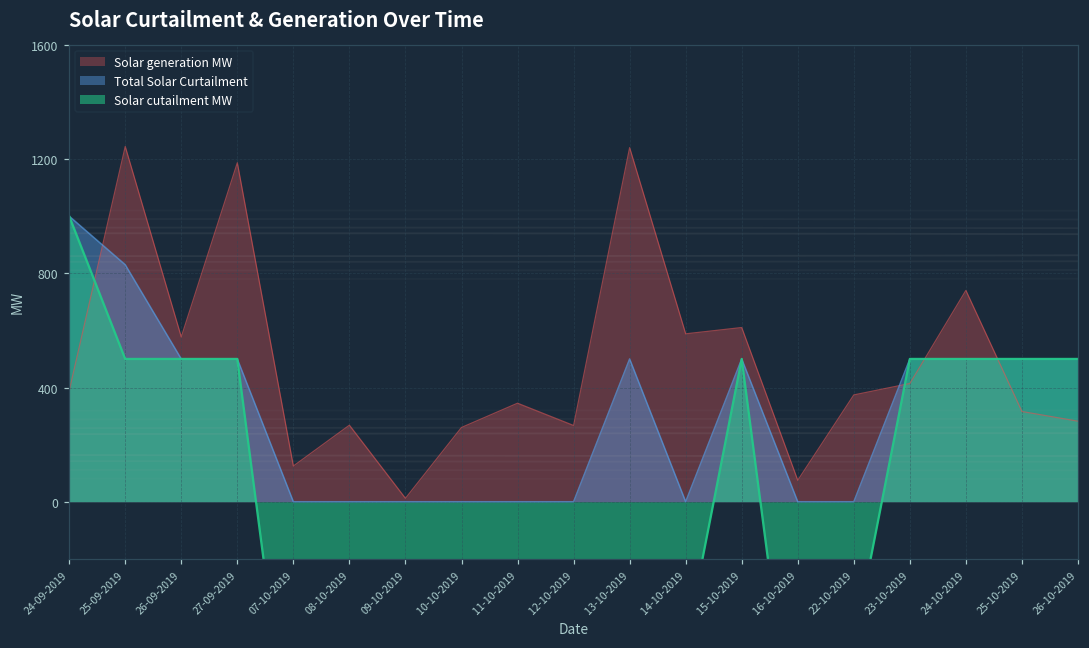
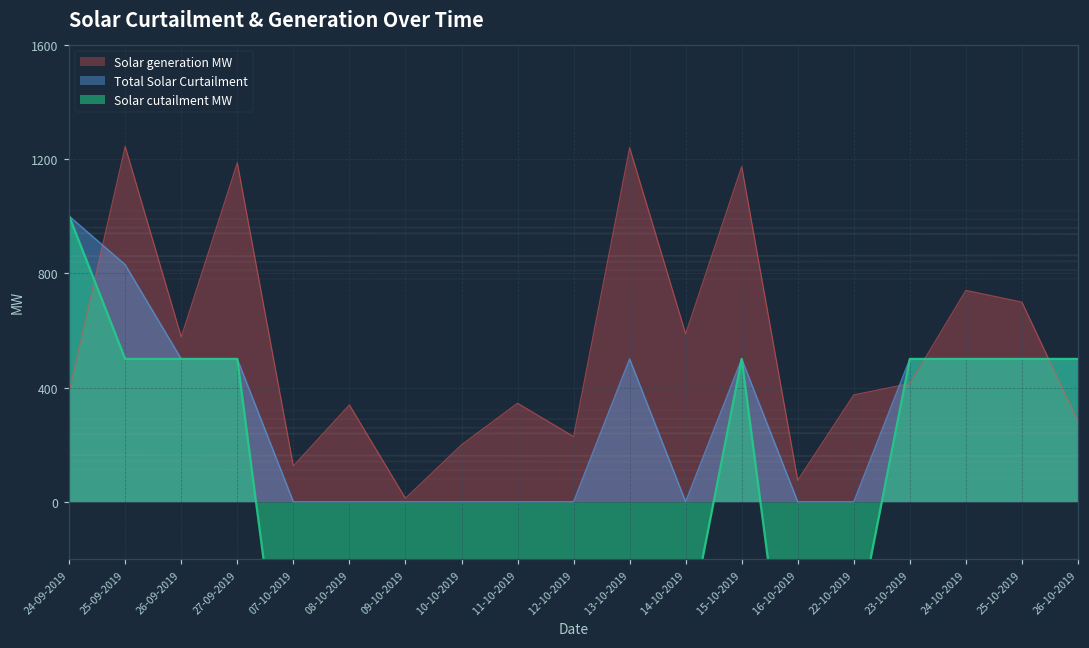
Solar generation MW, 08-10-2019: 270 -> 340
Solar generation MW, 10-10-2019: 260 -> 200
Solar generation MW, 12-10-2019: 270 -> 230
Solar generation MW, 15-10-2019: 610 -> 1170
Solar generation MW, 25-10-2019: 320 -> 700
